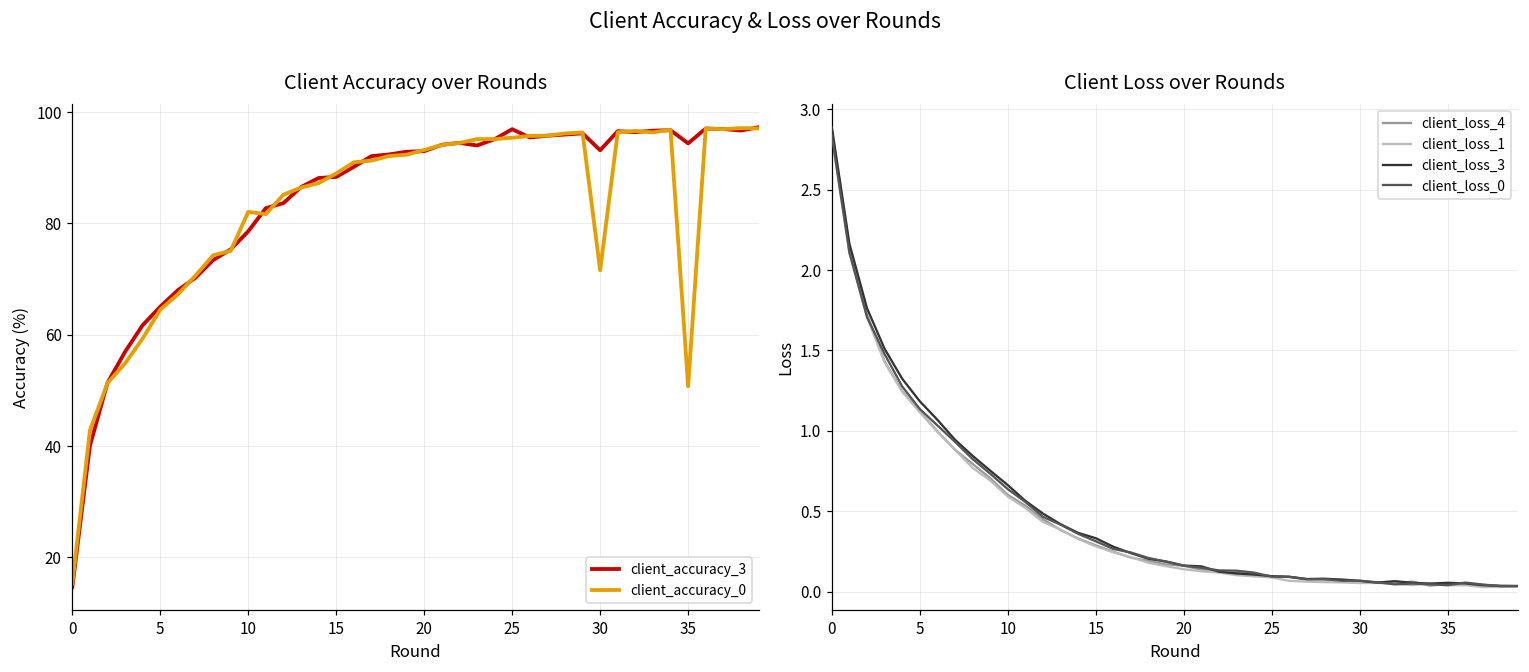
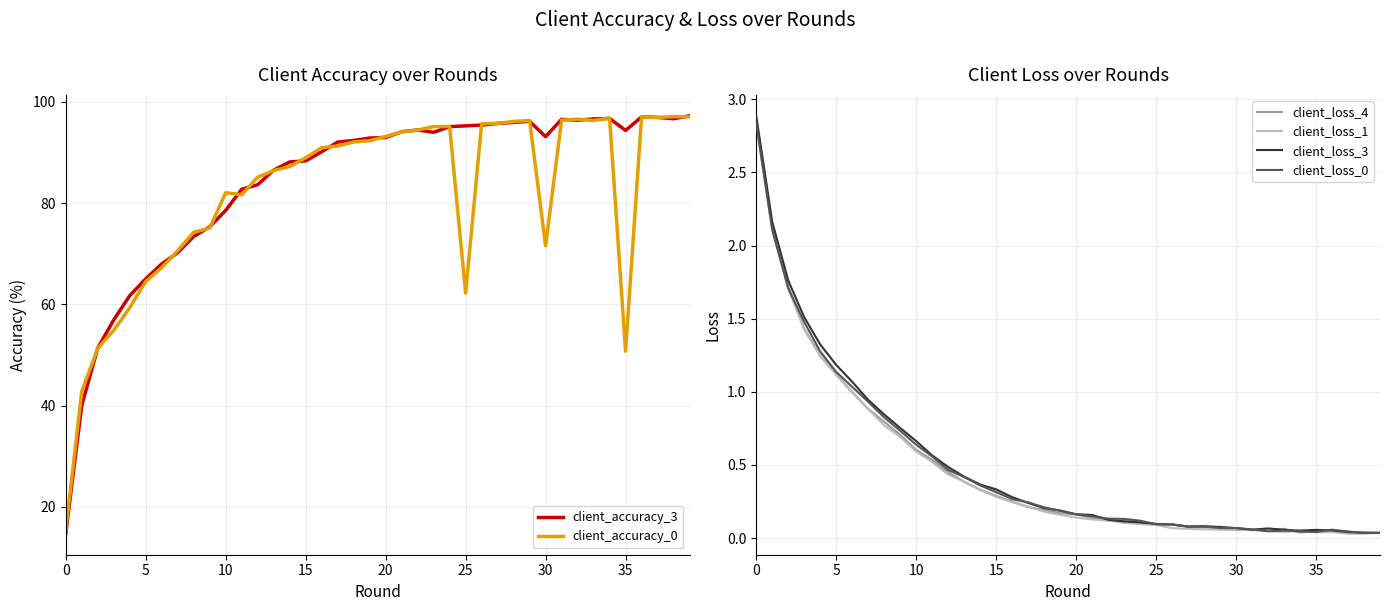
Client Accuracy over Rounds, client_accuracy_3, 25: 97 -> 95
Client Accuracy over Rounds, client_accuracy_0, 25: 95 -> 62
